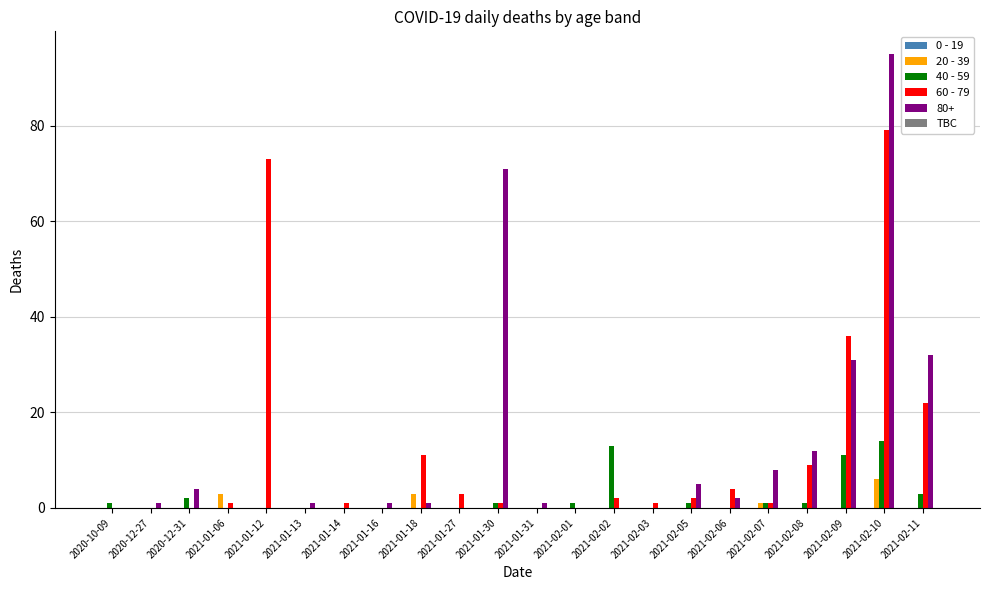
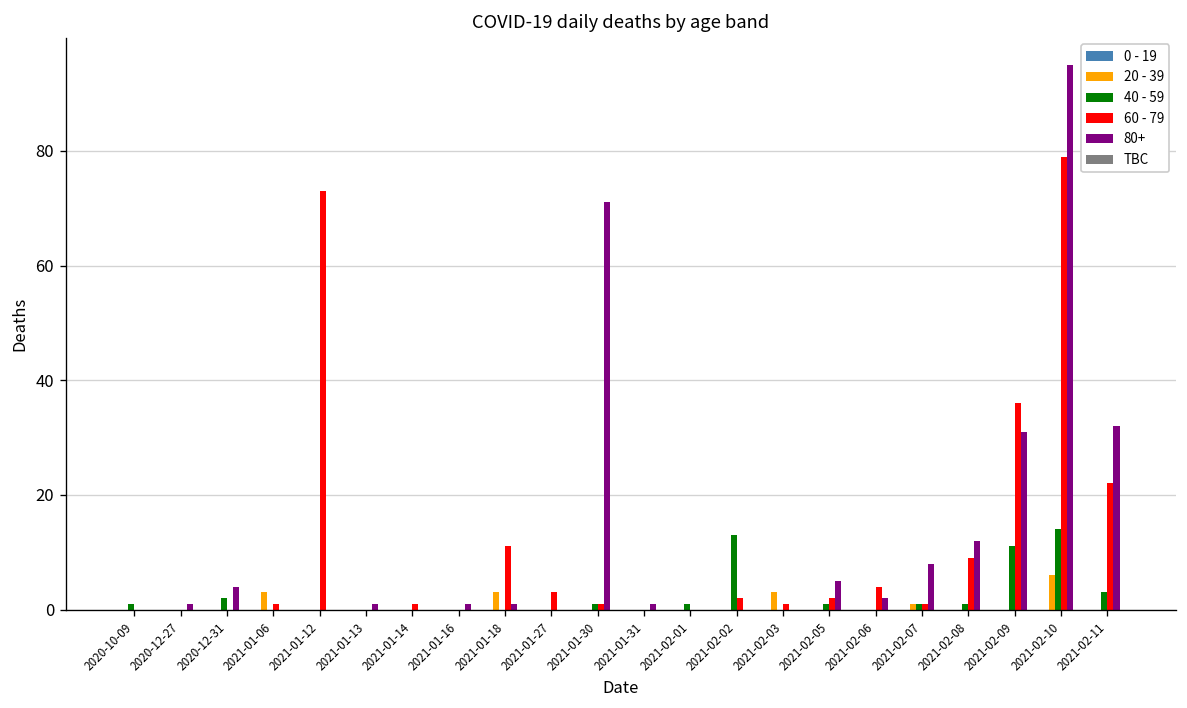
20 - 39, 2021-02-03: 0 -> 3
